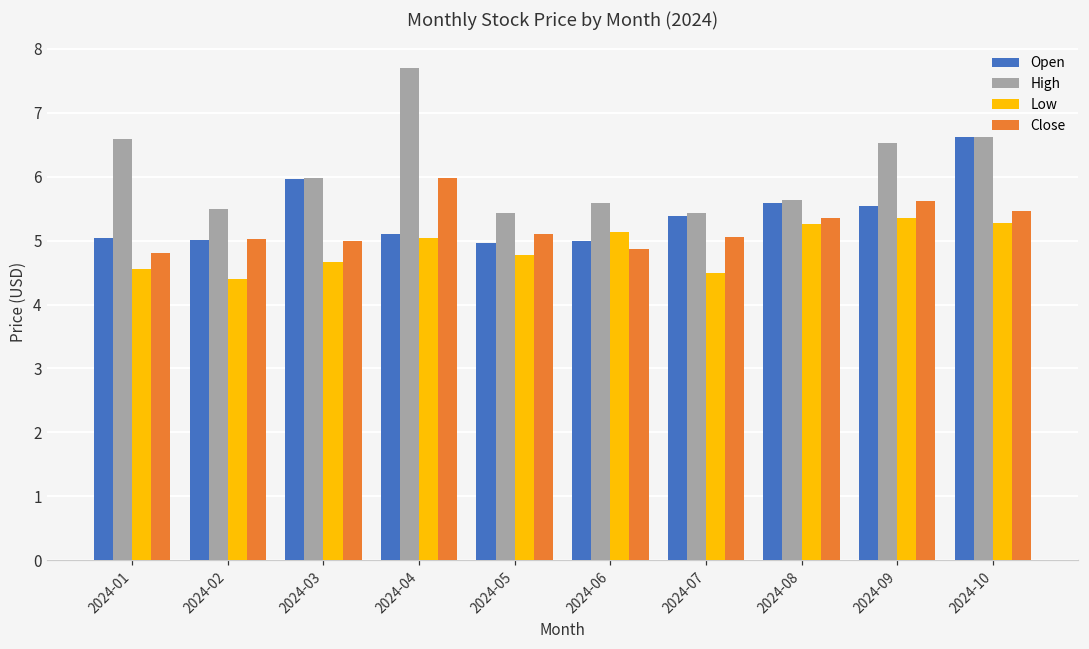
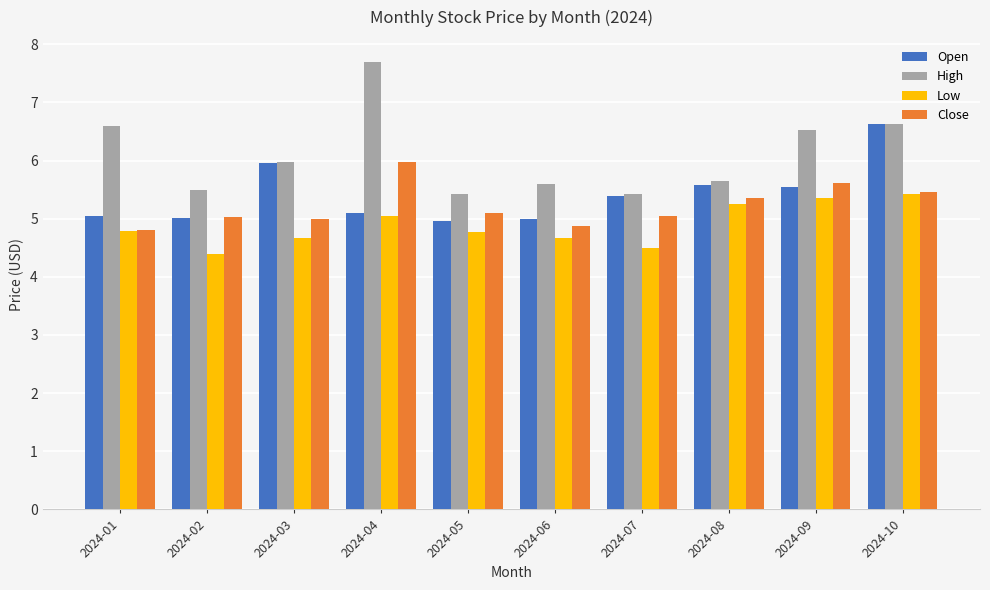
Low, 2024-01: 4.6 -> 4.8
Low, 2024-06: 5.1 -> 4.7
Low, 2024-10: 5.3 -> 5.4
